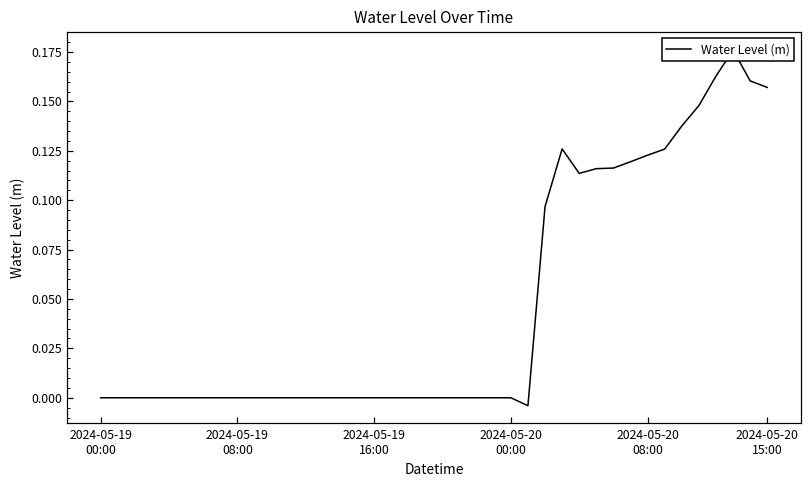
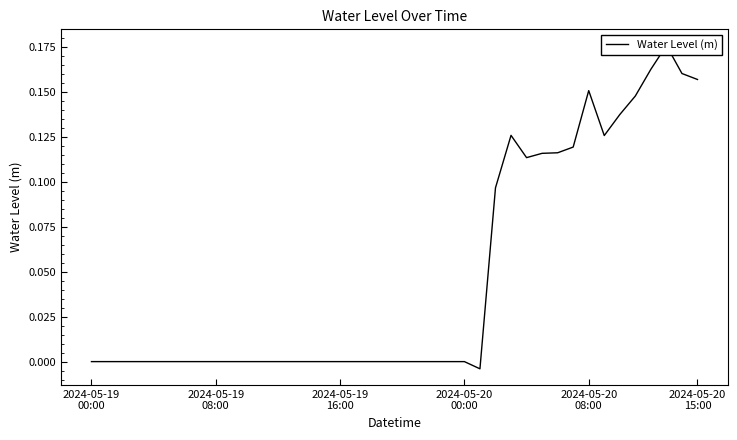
2024-05-20 08:00: 0.123 -> 0.151
